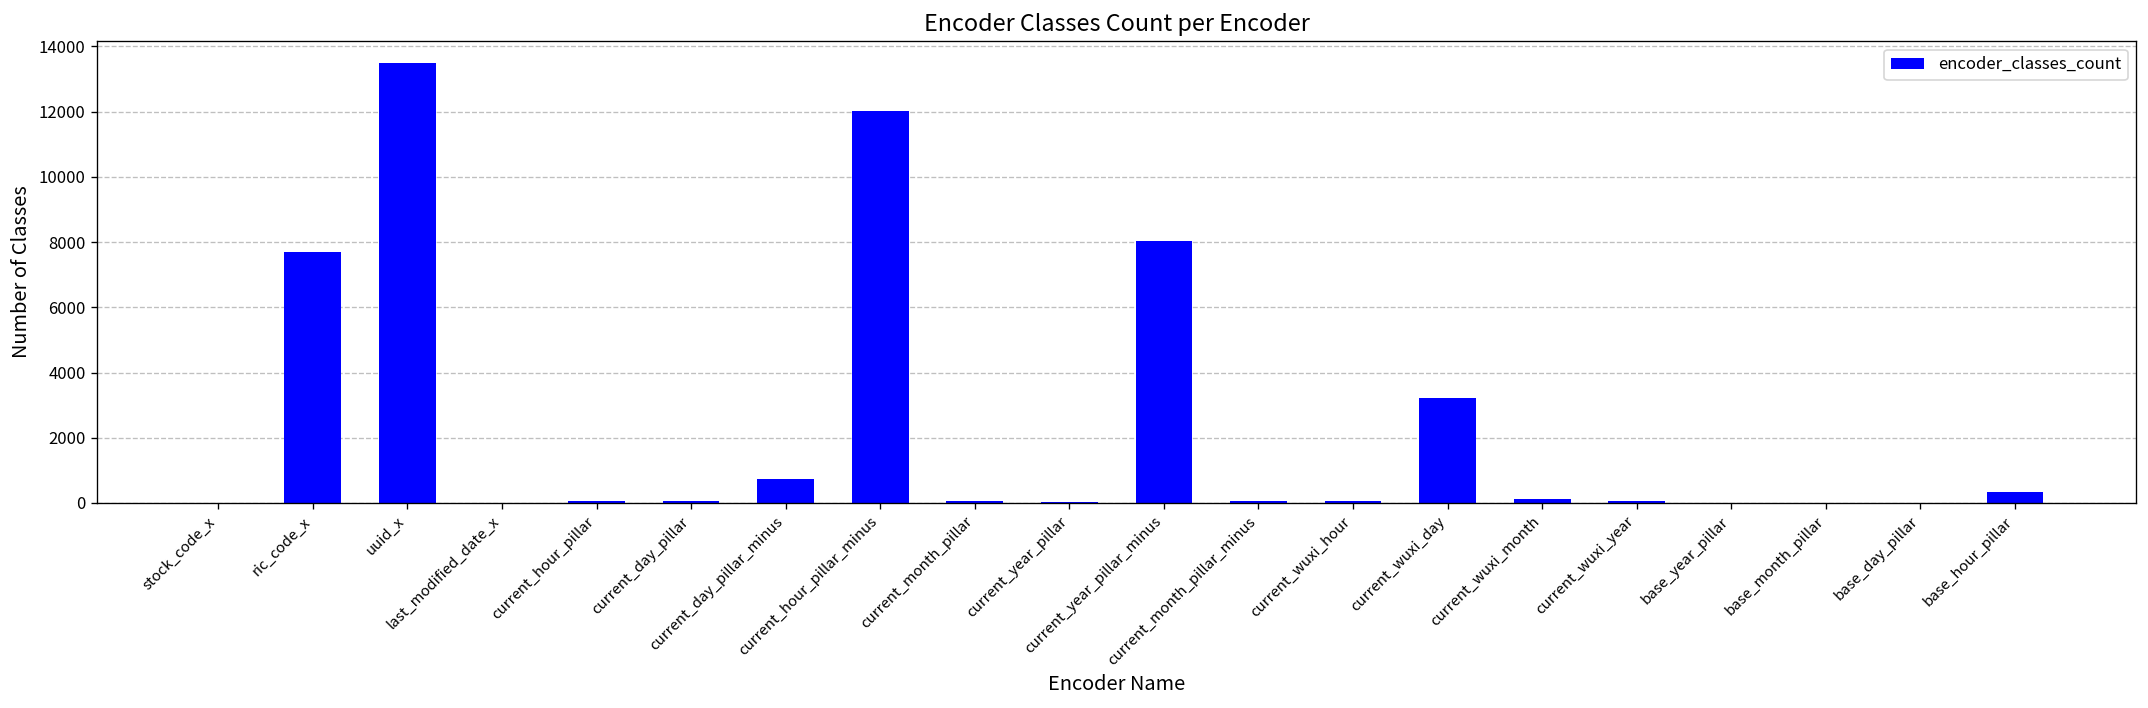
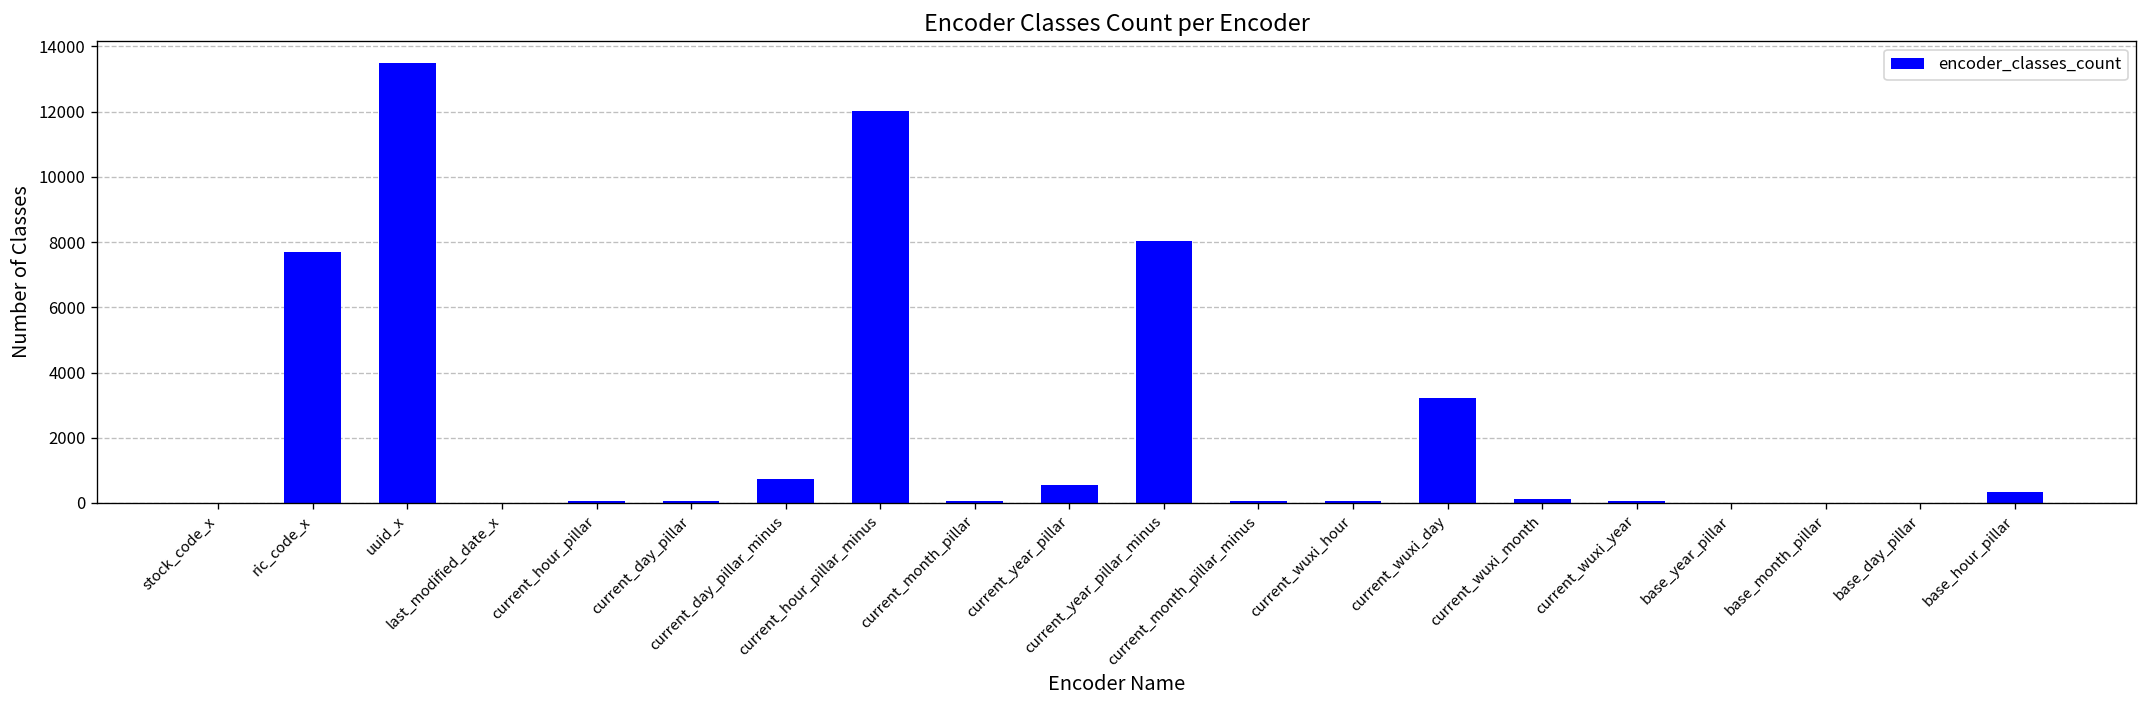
current_year_pillar: 0 -> 500
